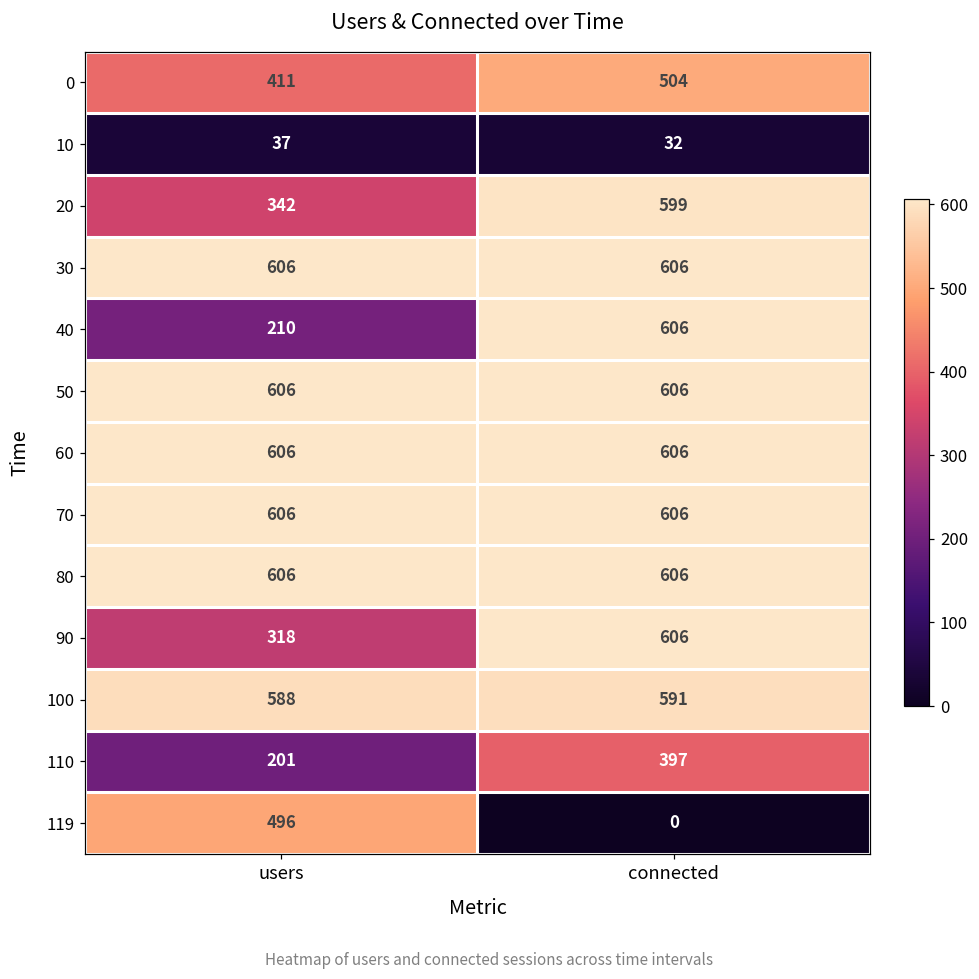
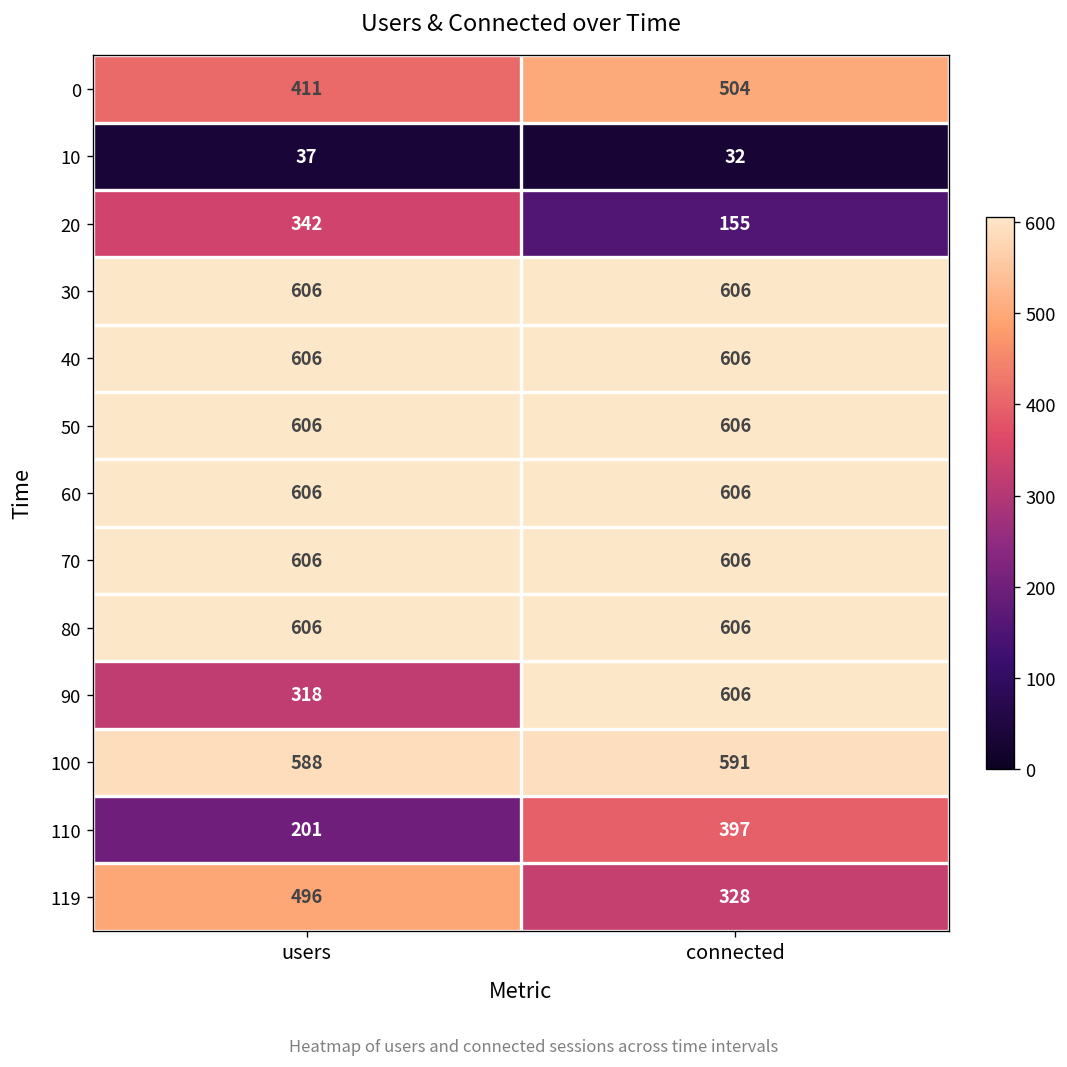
20, connected: 599 -> 155
40, users: 210 -> 606
119, connected: 0 -> 328
